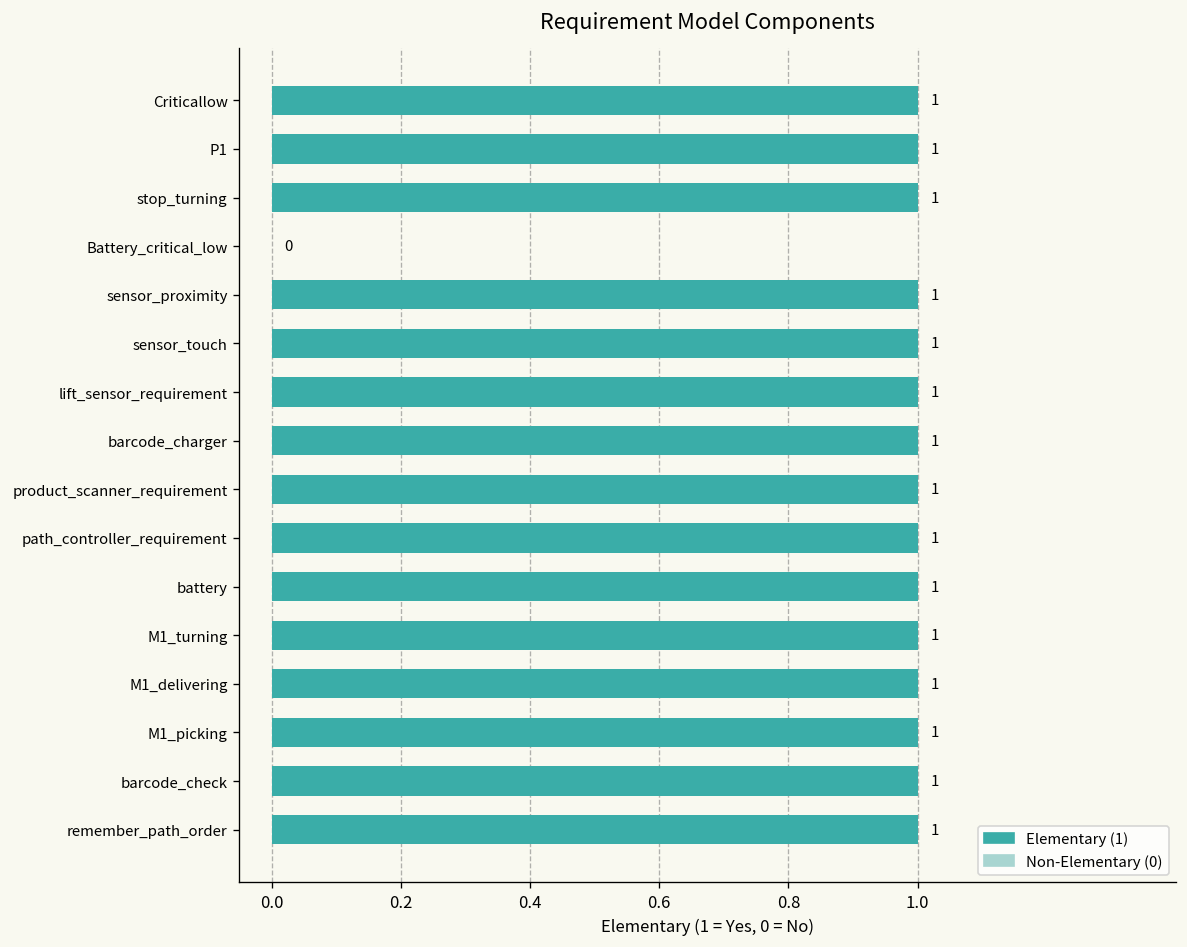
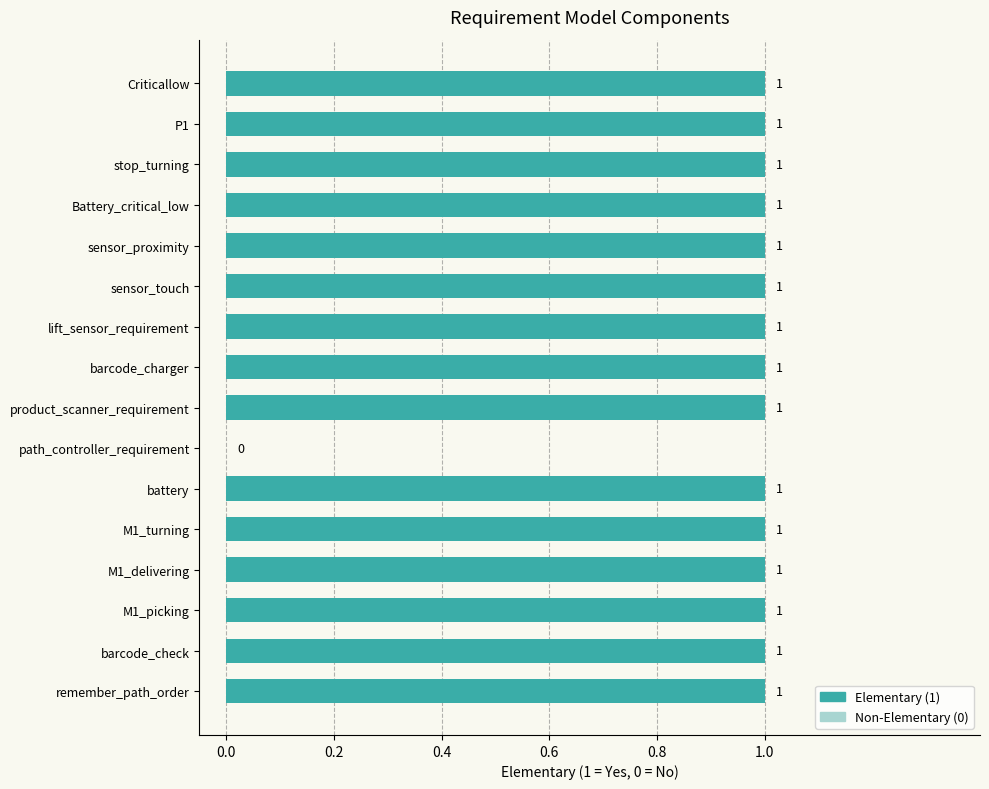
Battery_critical_low: 0 -> 1
path_controller_requirement: 1 -> 0
